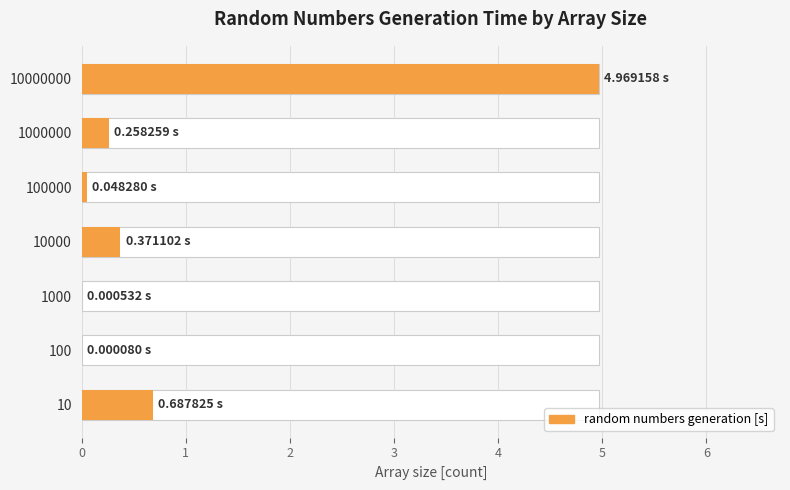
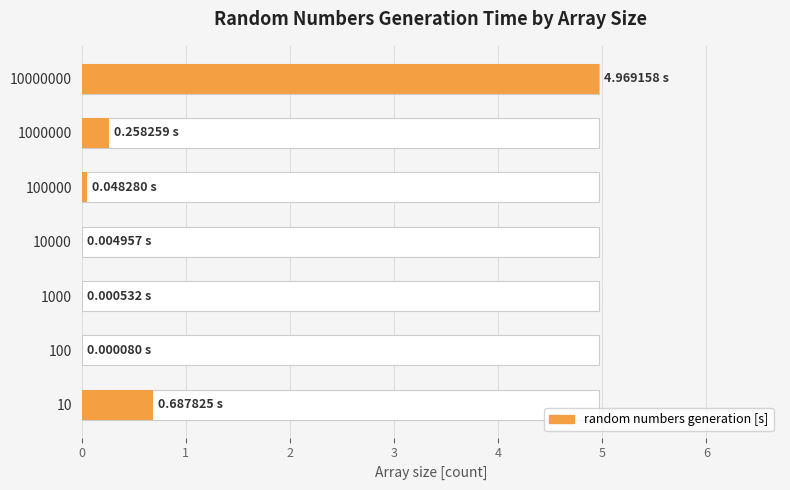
random numbers generation [s], 10000: 0.371102 -> 0.004957
